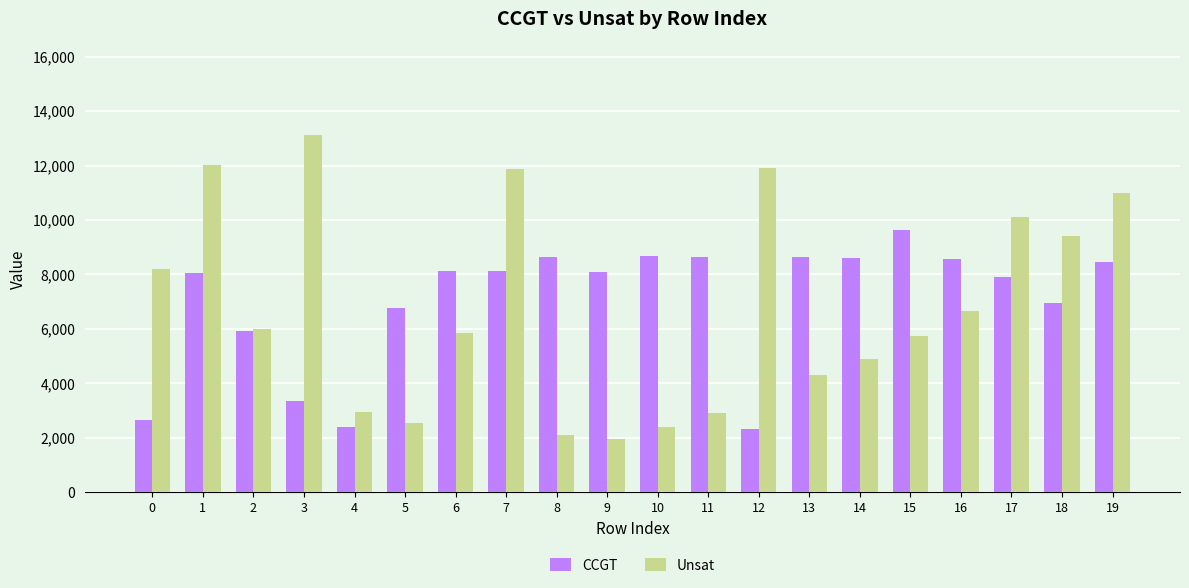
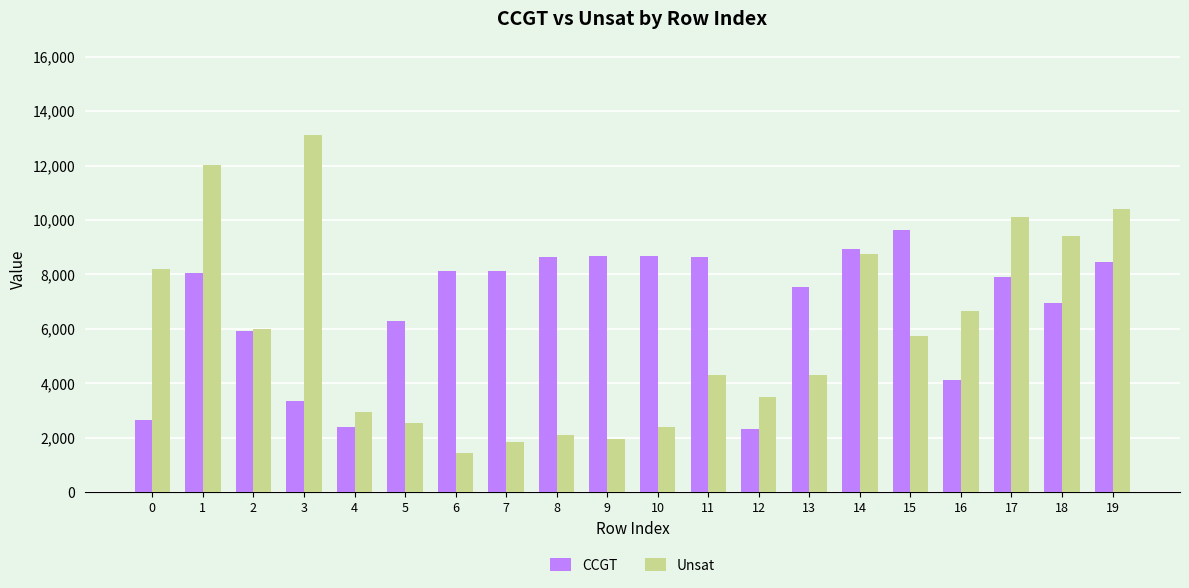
CCGT, 5: 6,800 -> 6,300
Unsat, 6: 5,800 -> 1,500
Unsat, 7: 11,900 -> 1,900
CCGT, 9: 8,100 -> 8,700
Unsat, 11: 2,900 -> 4,300
Unsat, 12: 11,900 -> 3,500
CCGT, 13: 8,600 -> 7,500
CCGT, 14: 8,600 -> 8,900
Unsat, 14: 4,900 -> 8,700
CCGT, 16: 8,600 -> 4,100
Unsat, 19: 11,000 -> 10,400
